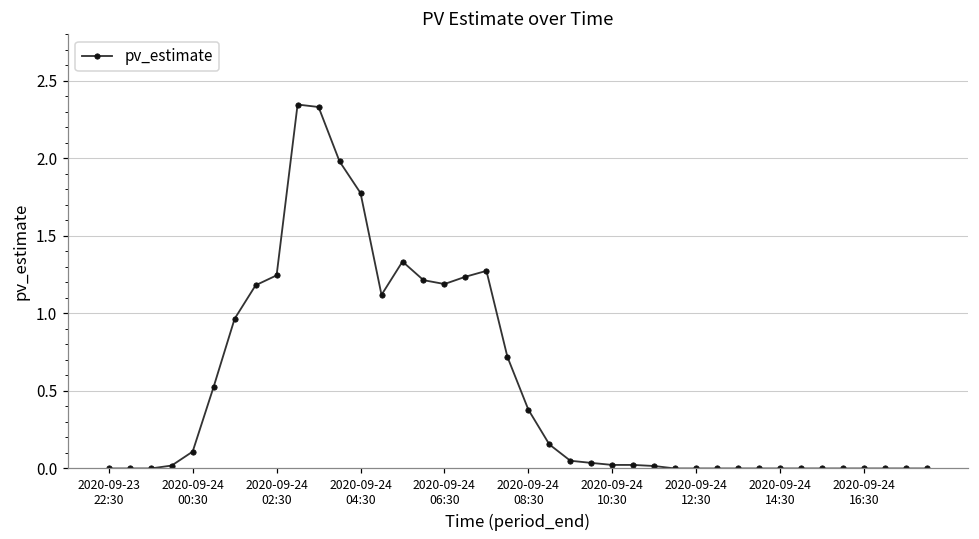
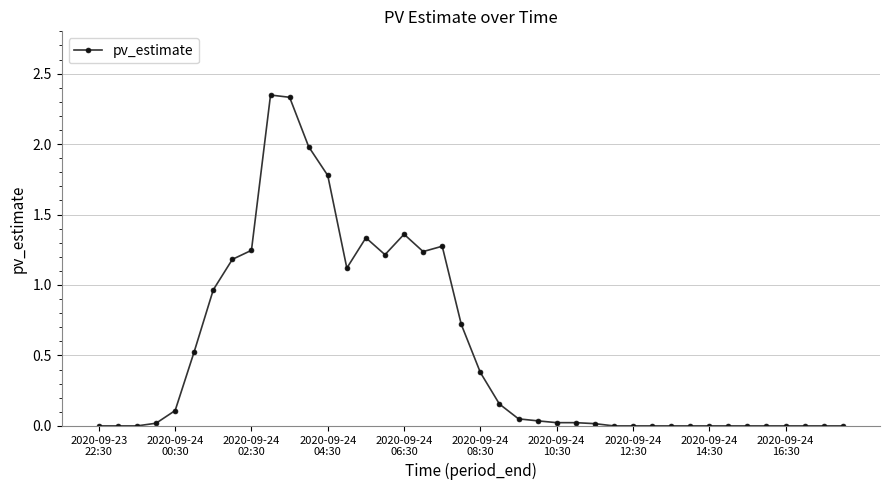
2020-09-24 06:30: 1.19 -> 1.36
